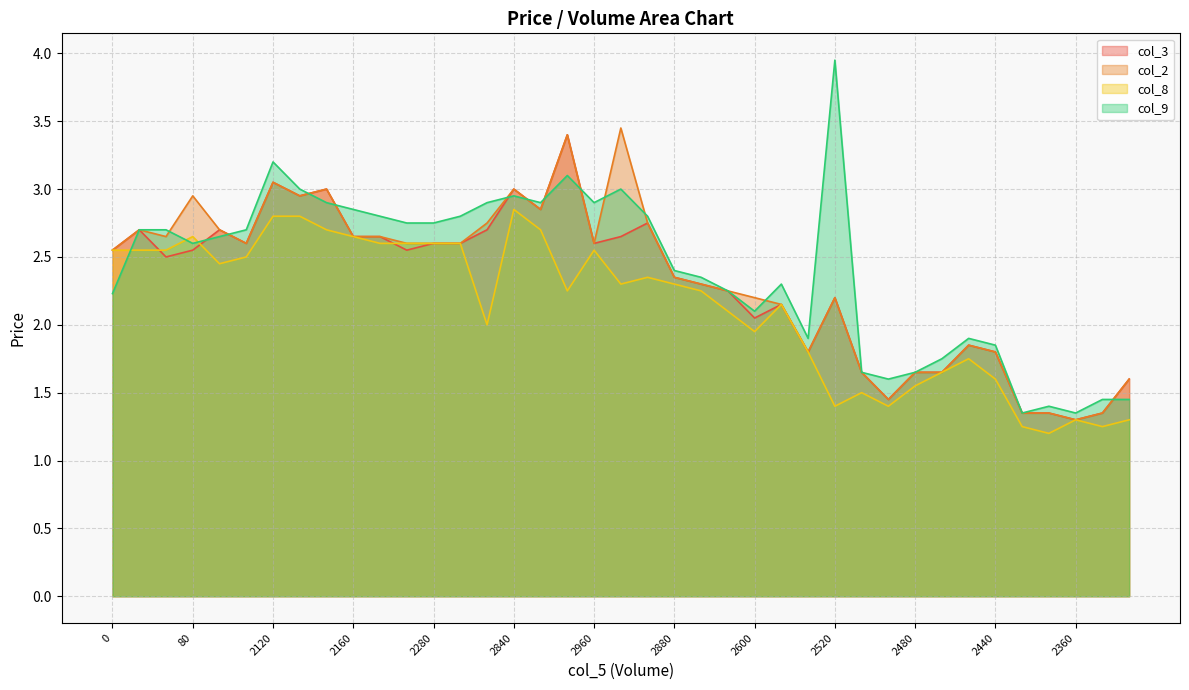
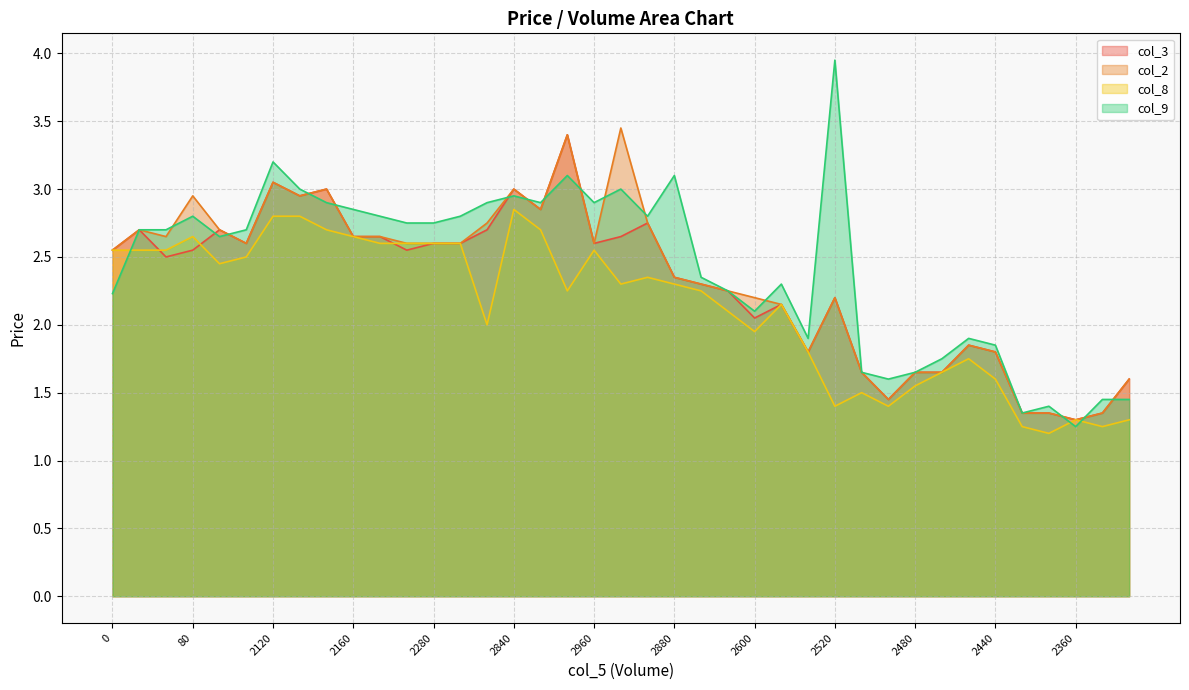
col_9, 80: 2.6 -> 2.8
col_9, 2880: 2.4 -> 3.1
col_9, 2360: 1.35 -> 1.25
